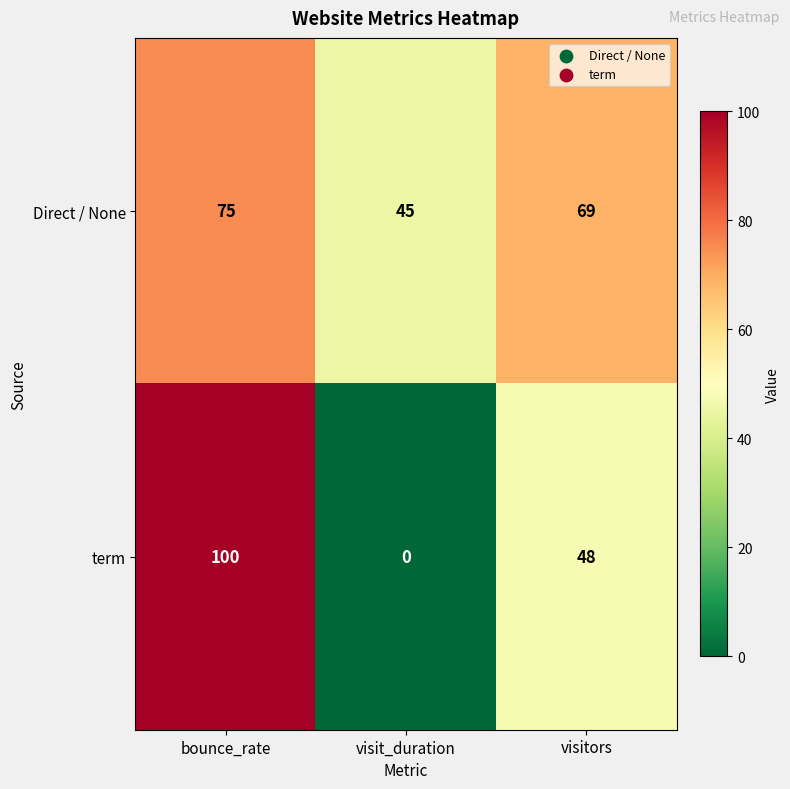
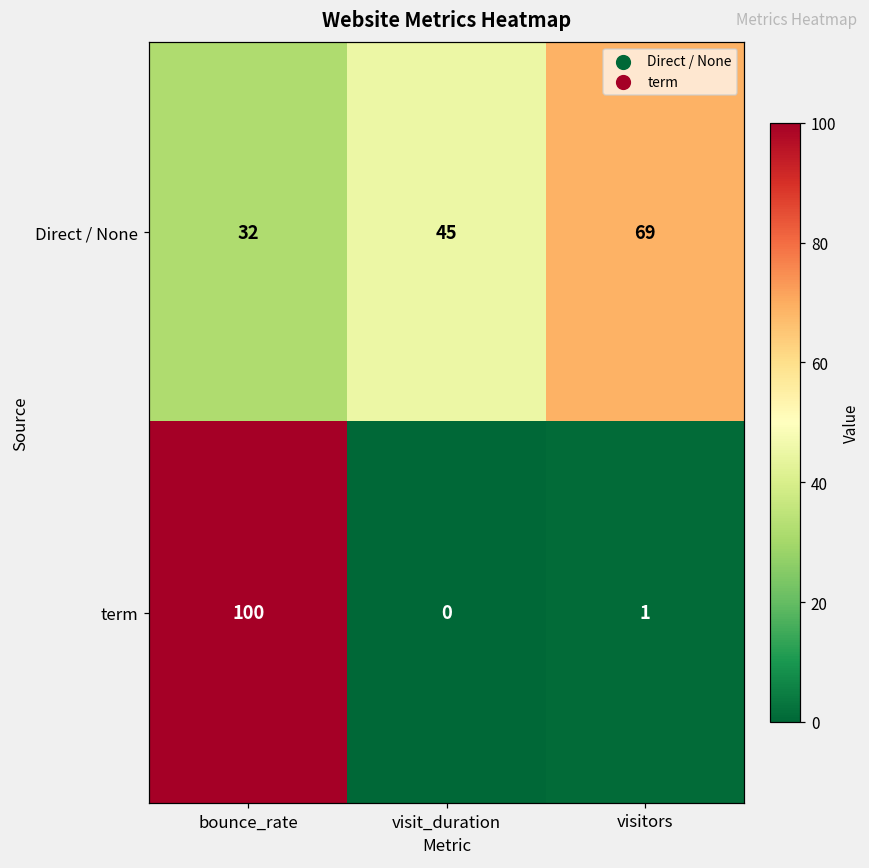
Direct / None, bounce_rate: 75 -> 32
term, visitors: 48 -> 1
